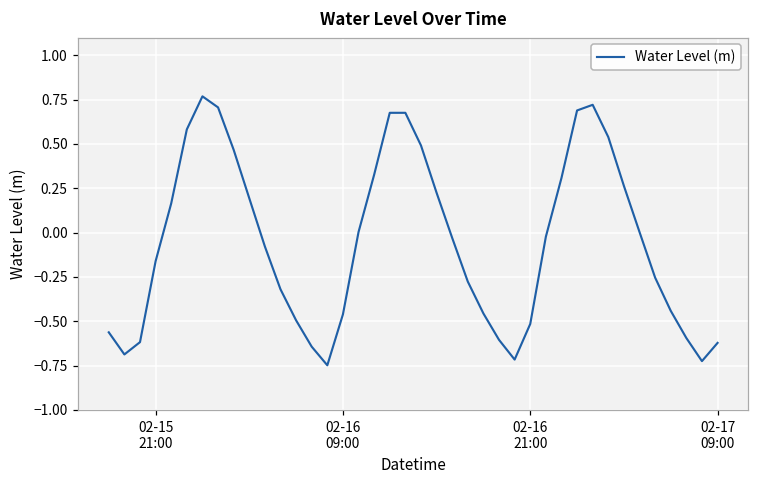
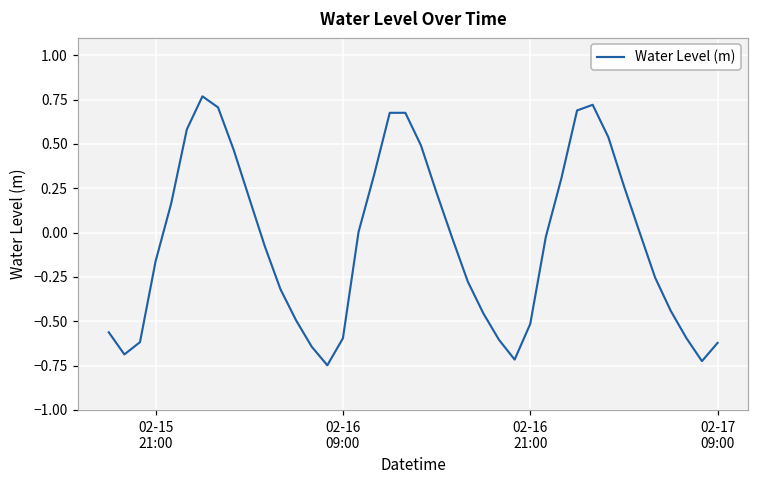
02-16 09:00: -0.46 -> -0.60
